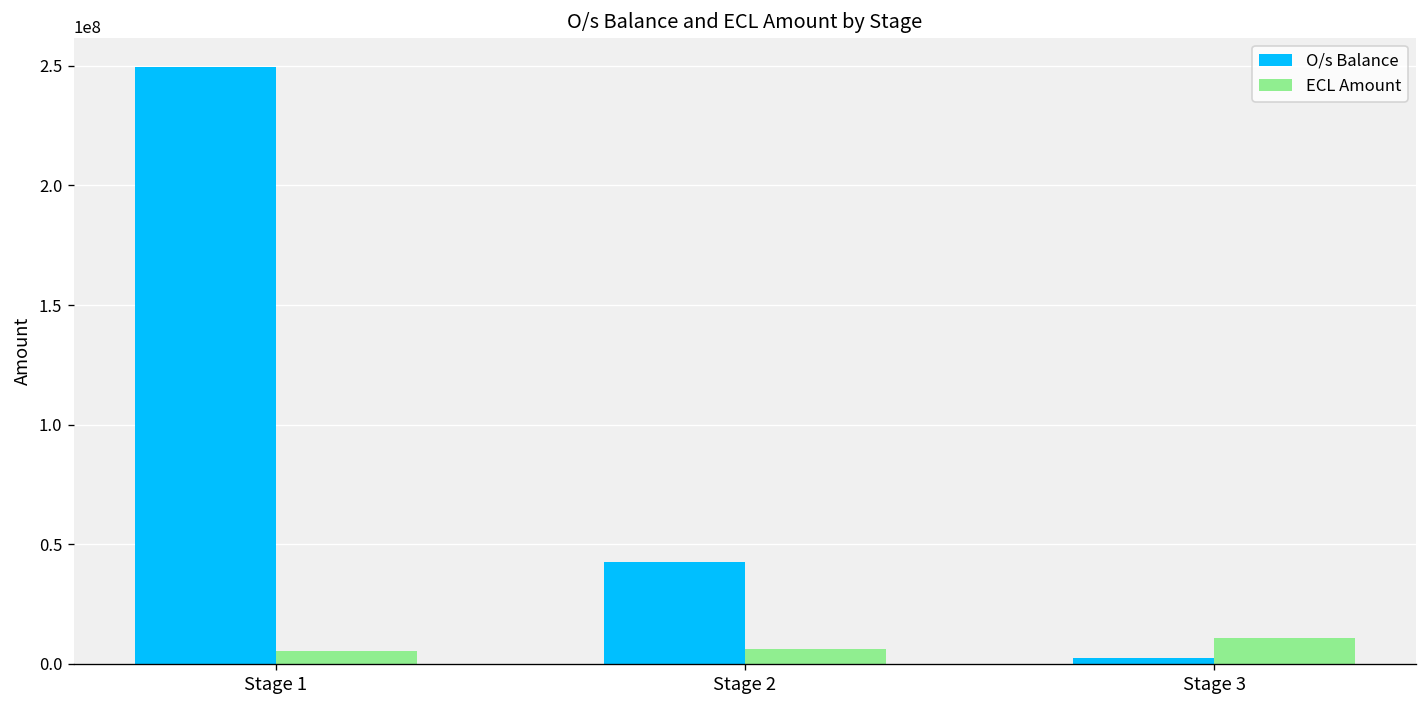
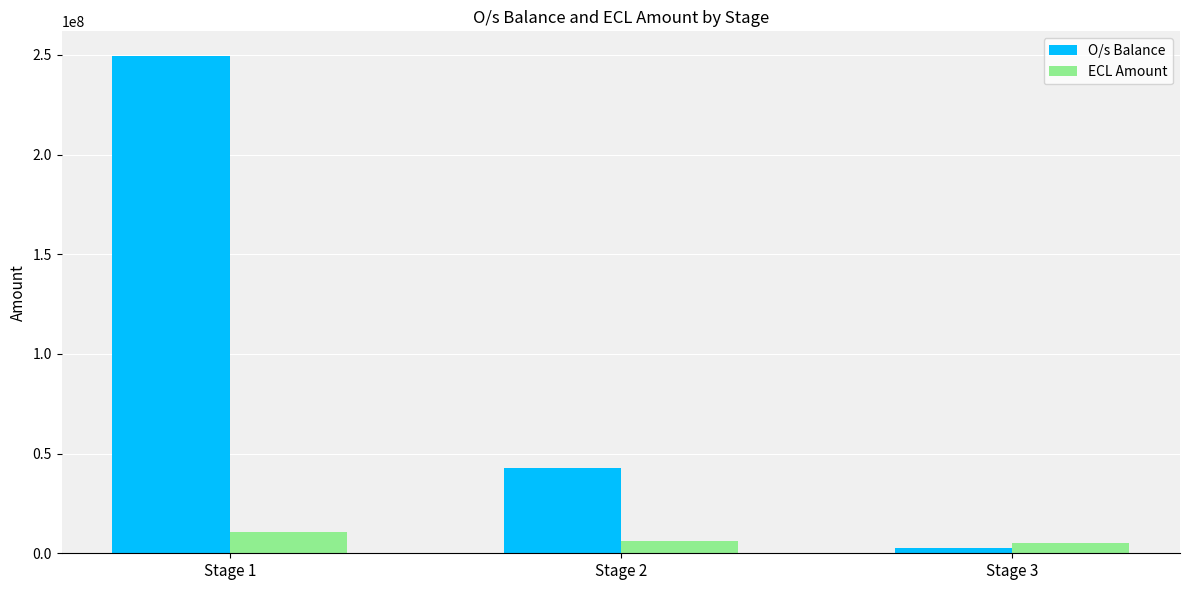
ECL Amount, Stage 1: 5000000 -> 11000000
ECL Amount, Stage 3: 11000000 -> 5000000
